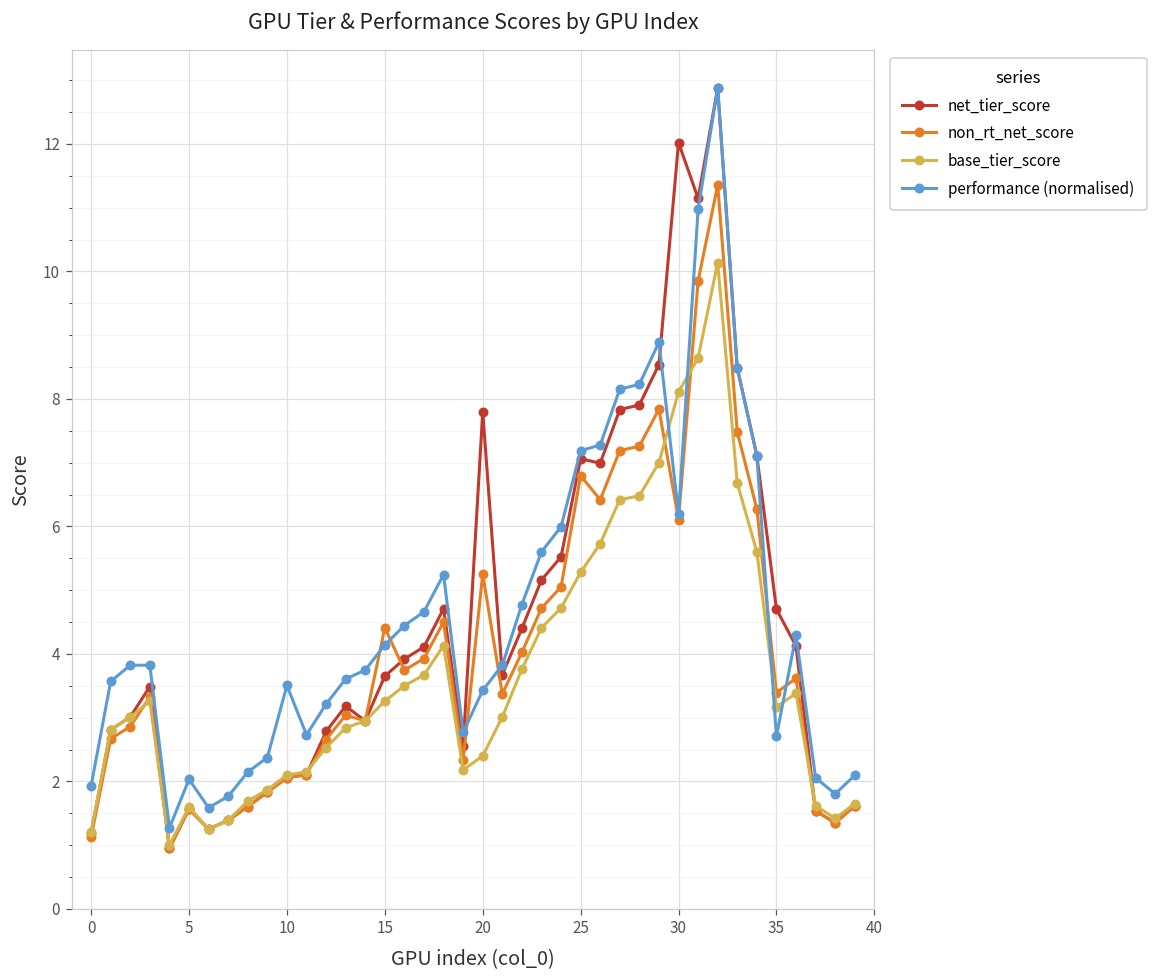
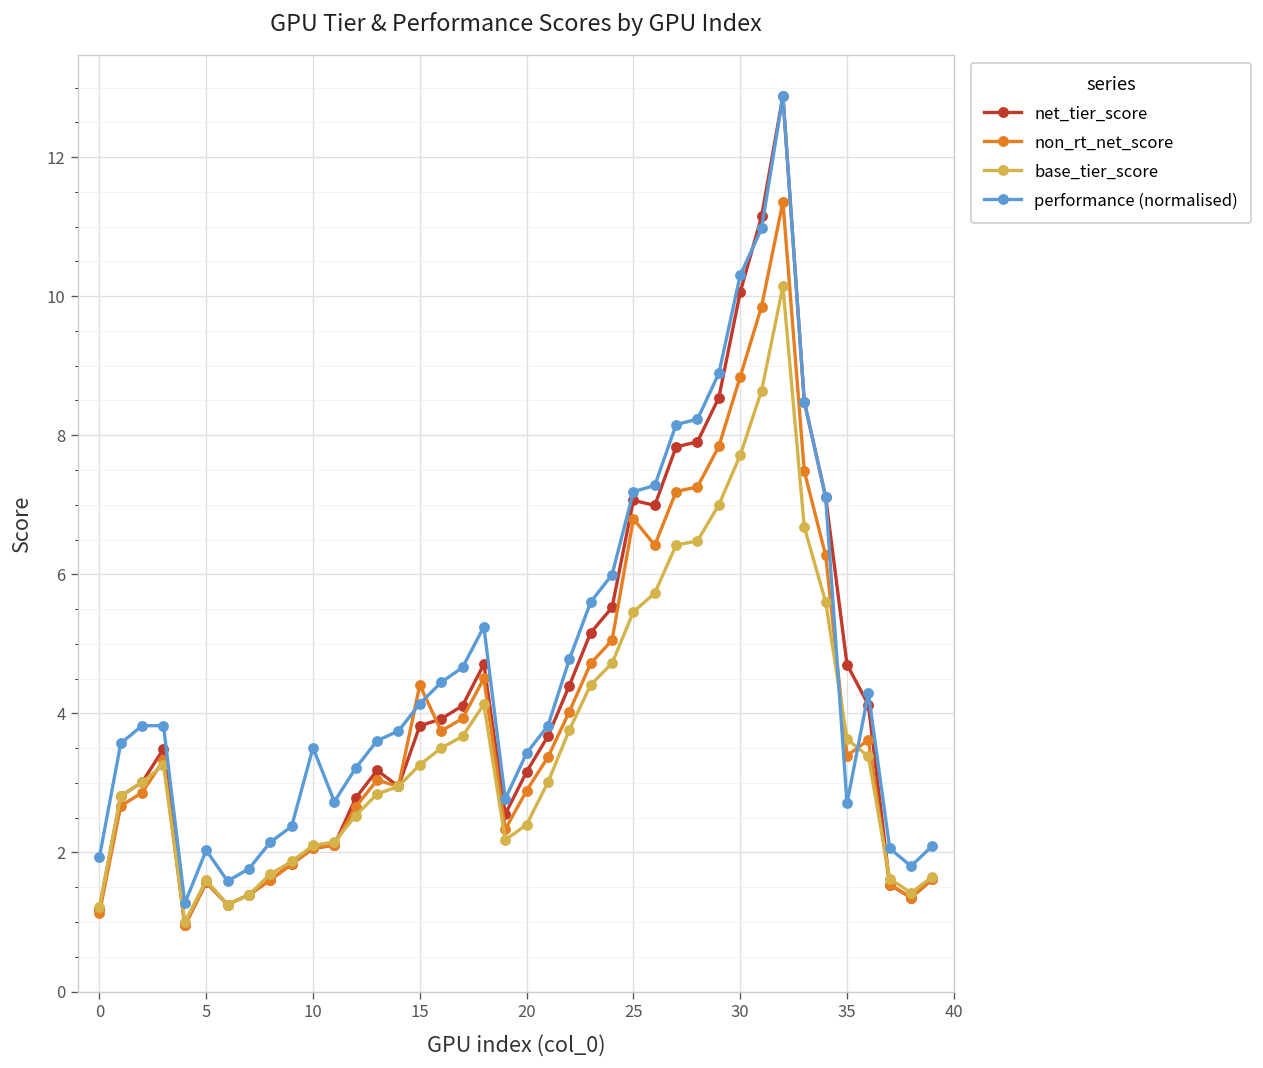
net_tier_score, 15: 3.7 -> 3.8
net_tier_score, 20: 7.8 -> 3.2
non_rt_net_score, 20: 5.3 -> 2.9
base_tier_score, 25: 5.3 -> 5.5
net_tier_score, 30: 12.0 -> 10.1
non_rt_net_score, 30: 6.1 -> 8.8
base_tier_score, 30: 8.1 -> 7.7
performance (normalised), 30: 6.2 -> 10.3
base_tier_score, 35: 3.2 -> 3.6
